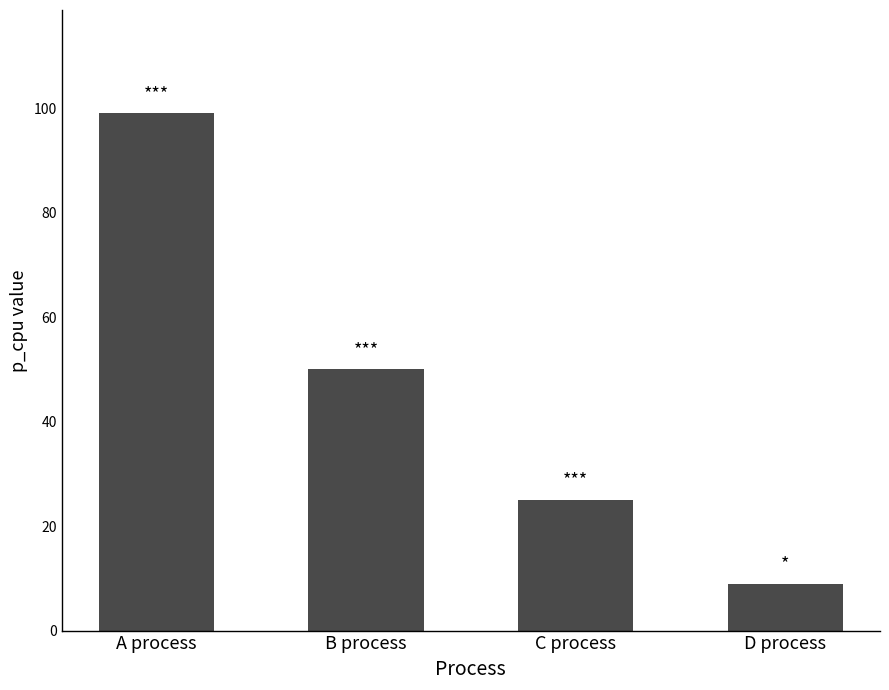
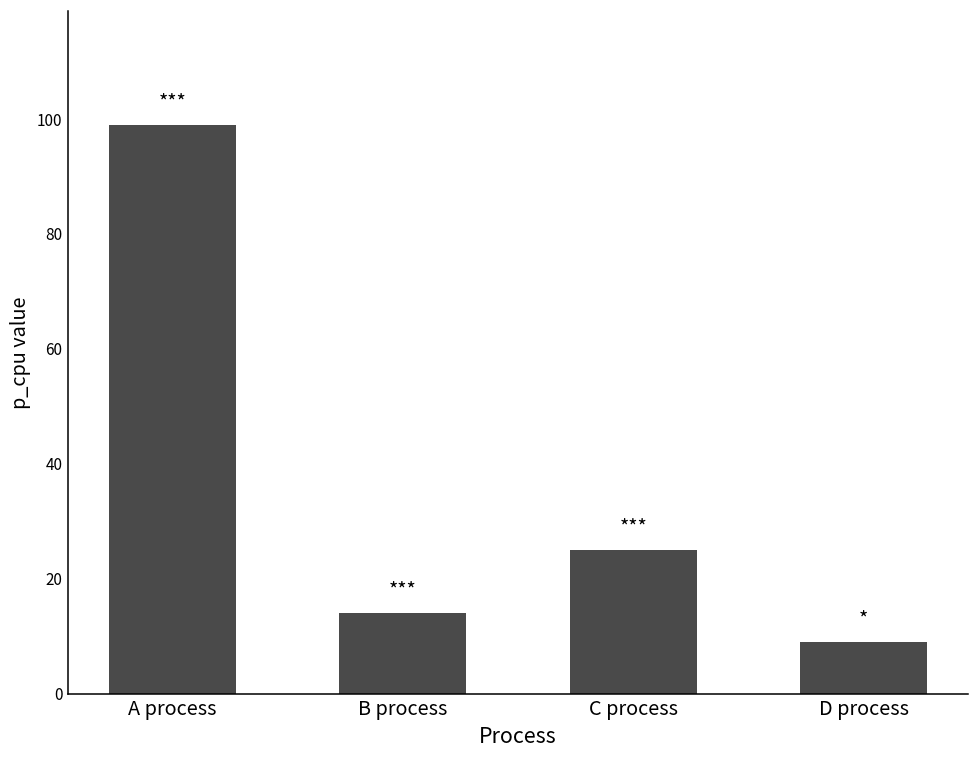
B process: 50 -> 14
